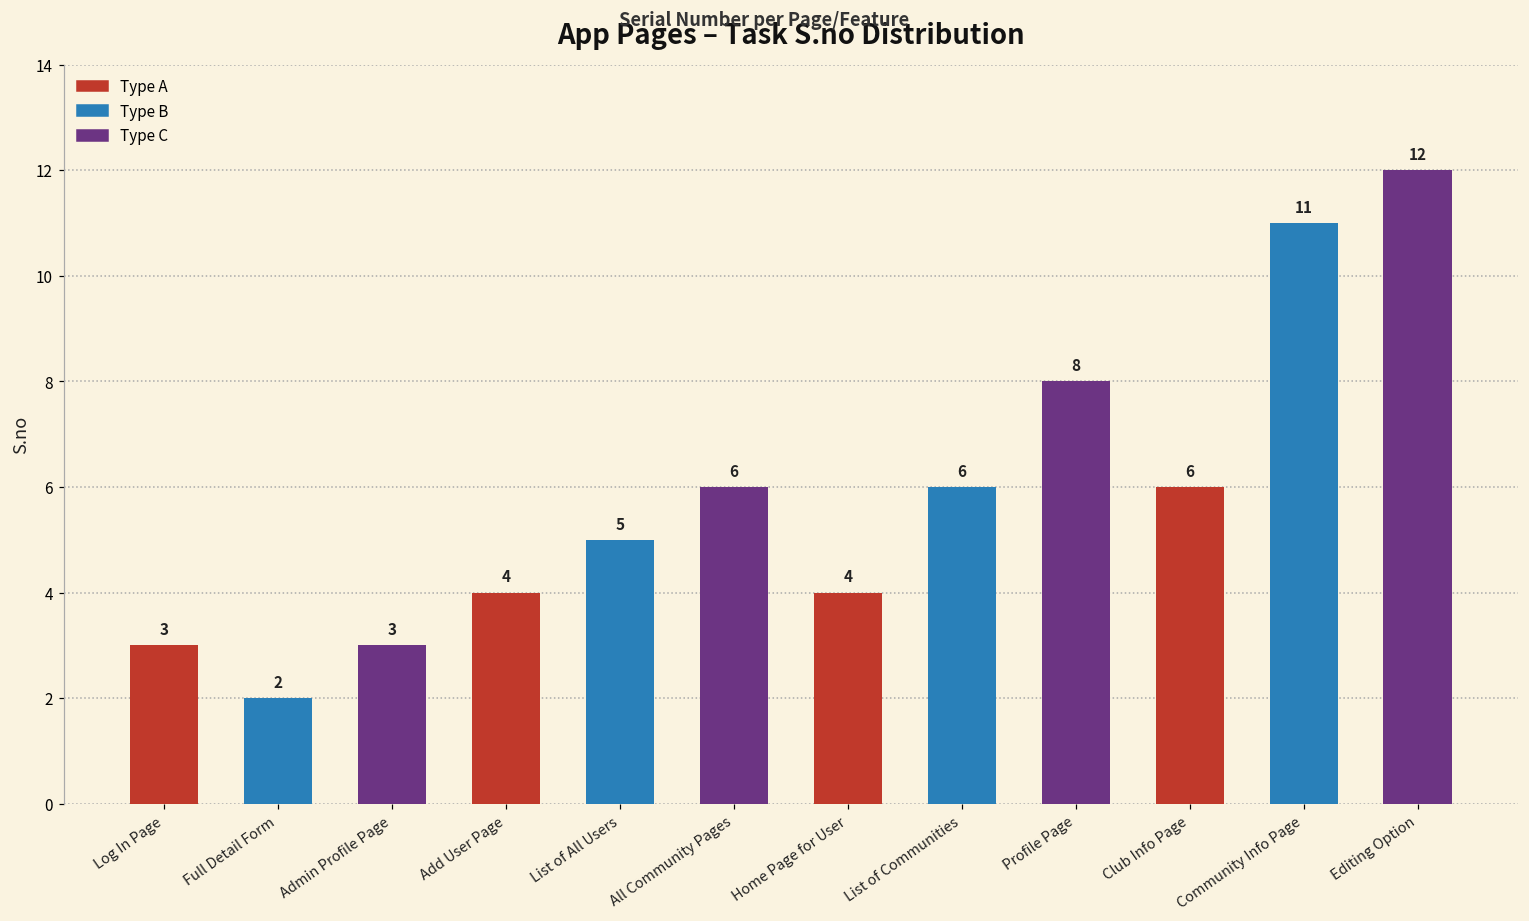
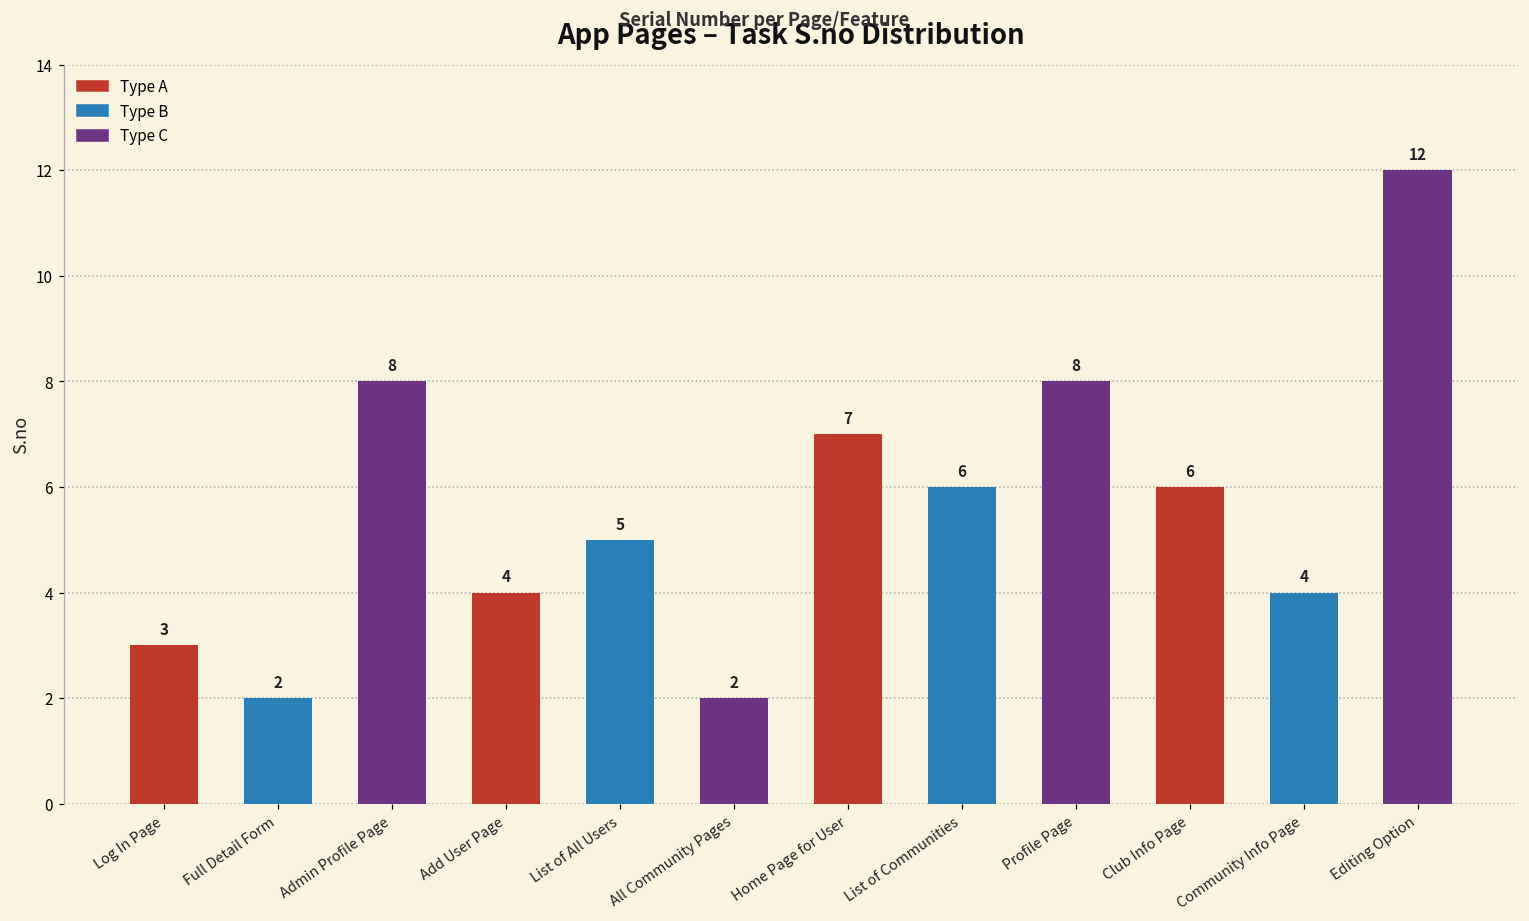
Admin Profile Page: 3 -> 8
All Community Pages: 6 -> 2
Home Page for User: 4 -> 7
Community Info Page: 11 -> 4
